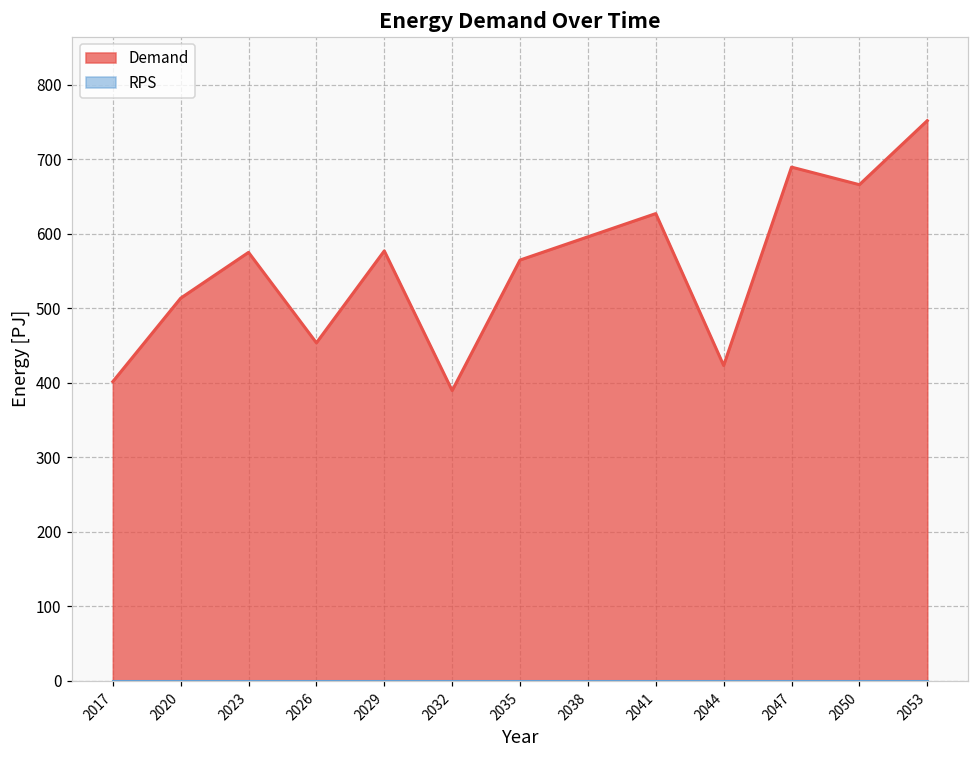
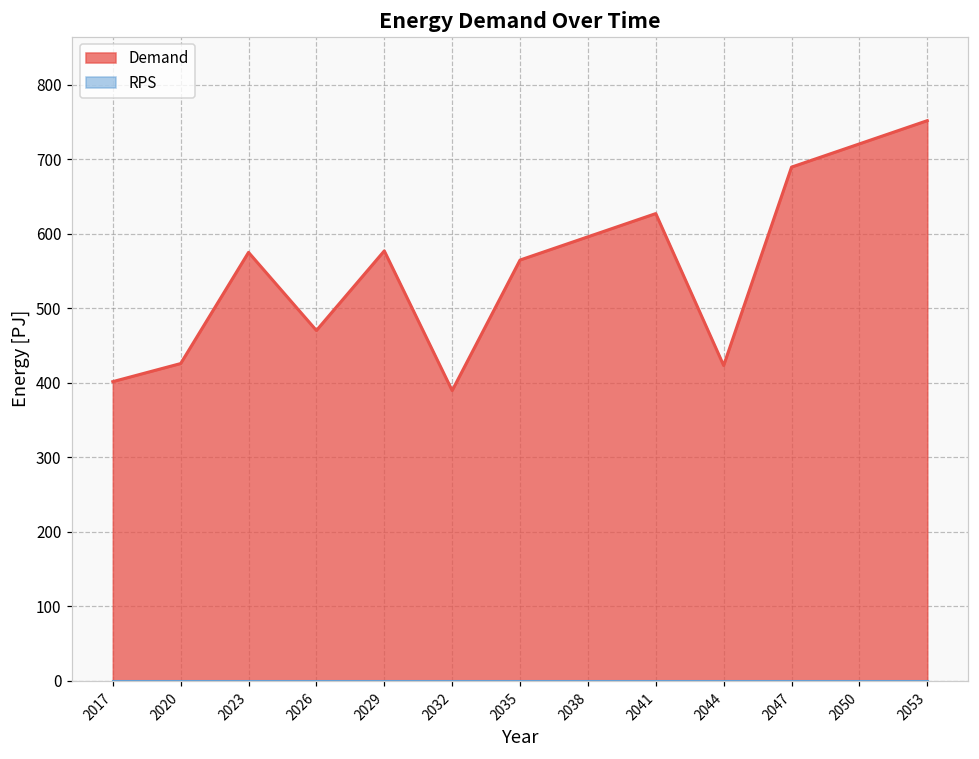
Demand, 2020: 510 -> 430
Demand, 2026: 450 -> 470
Demand, 2050: 670 -> 720
